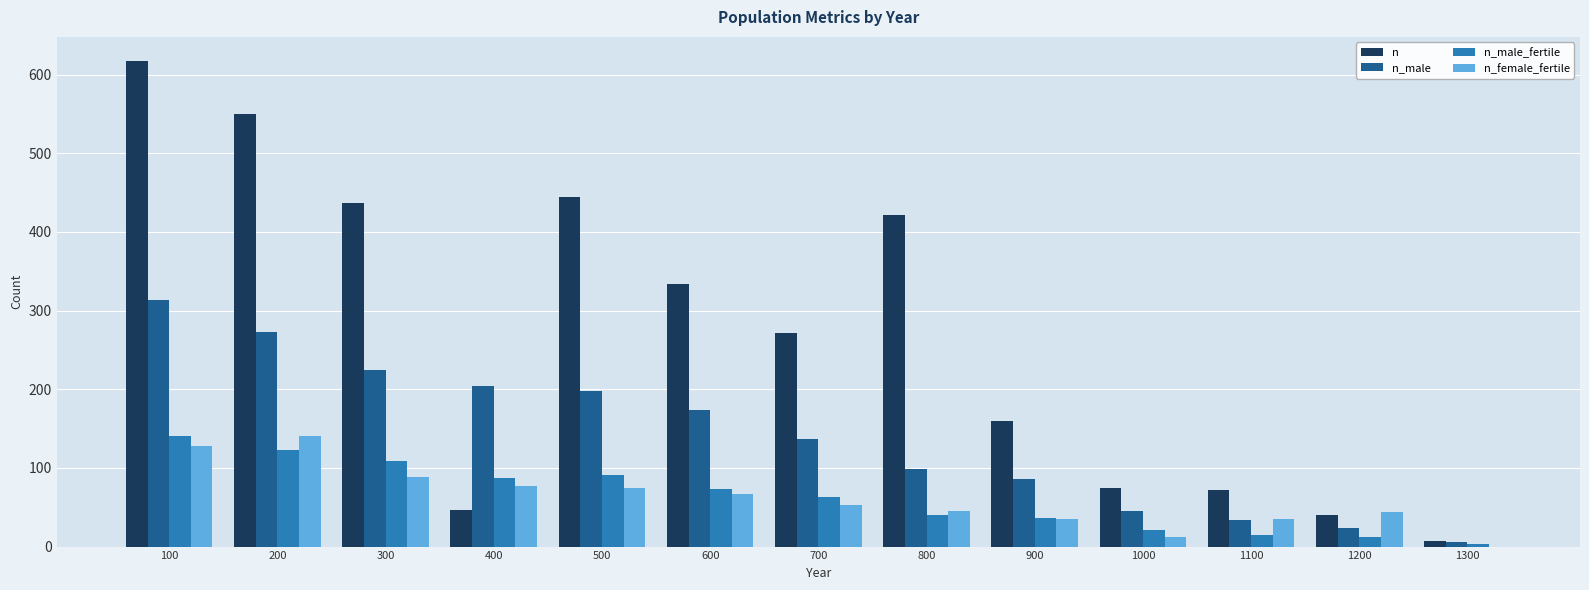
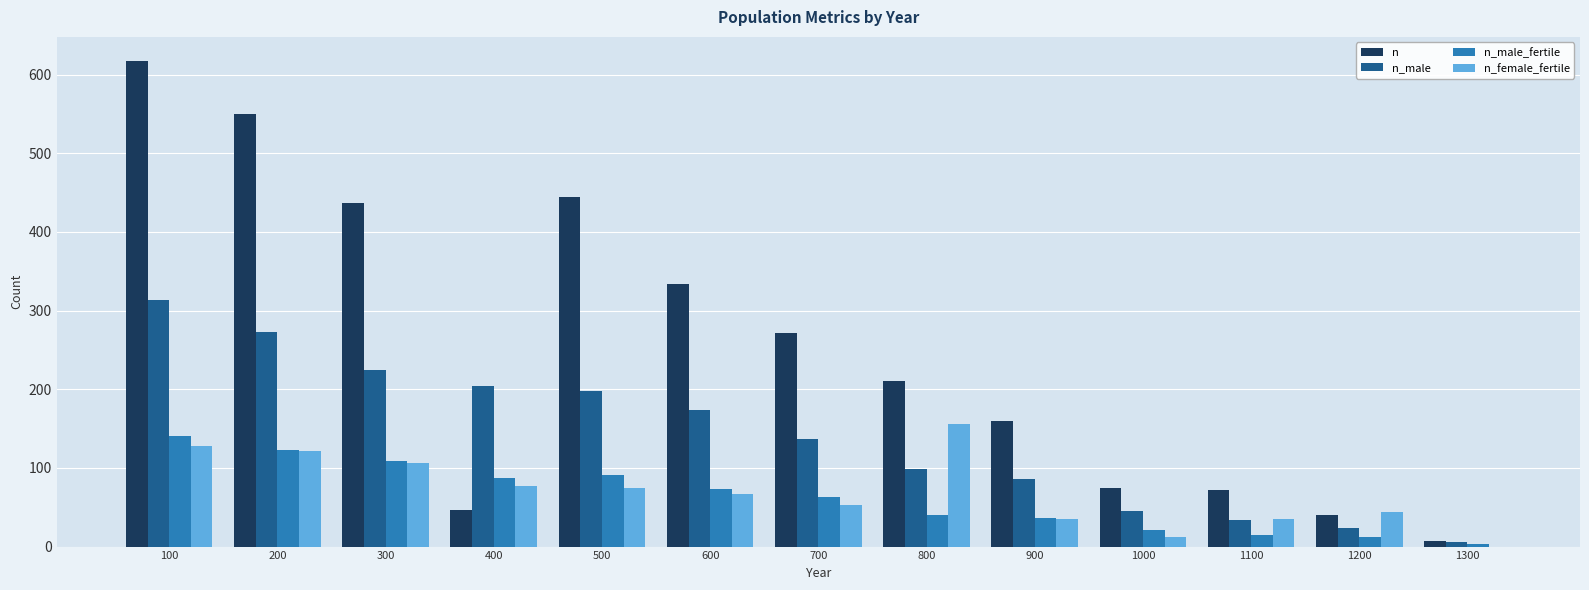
n_female_fertile, 200: 140 -> 120
n_female_fertile, 300: 90 -> 110
n, 800: 420 -> 210
n_female_fertile, 800: 50 -> 160
